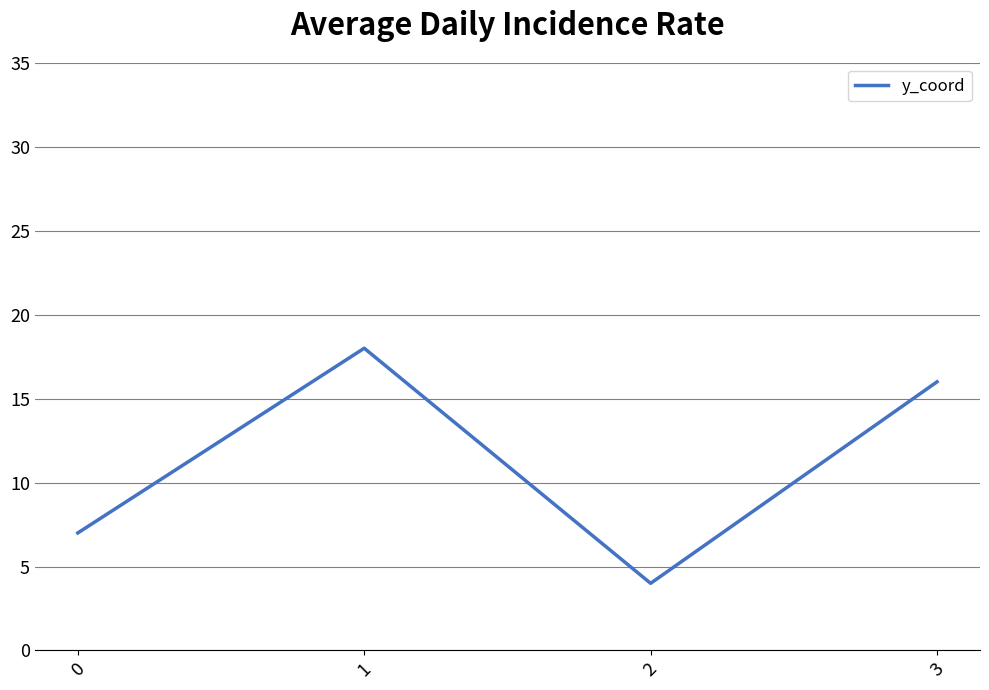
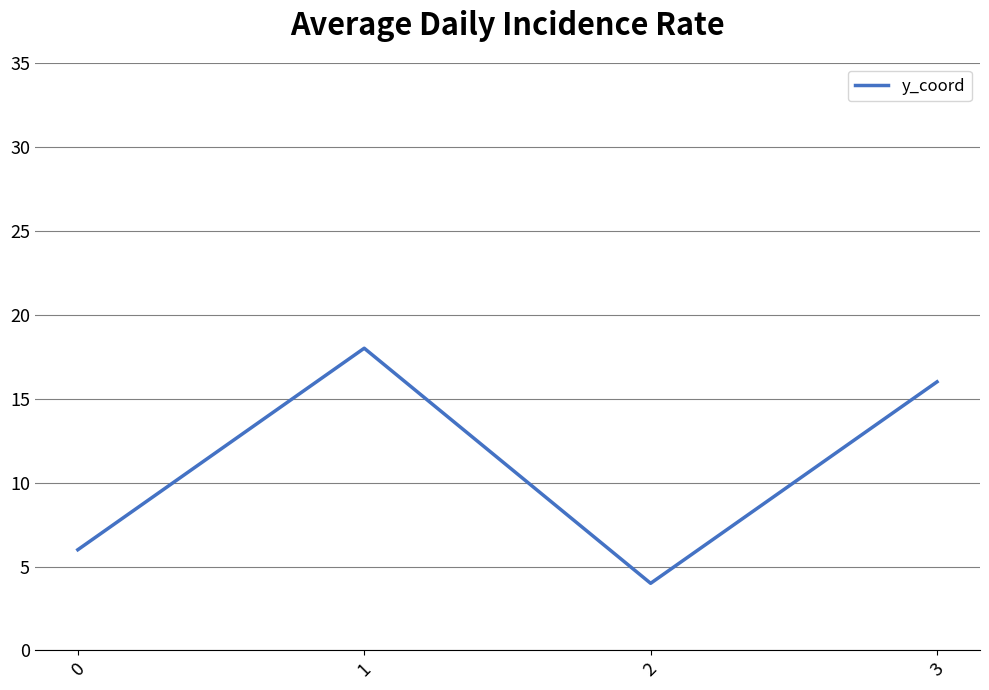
0: 7 -> 6
